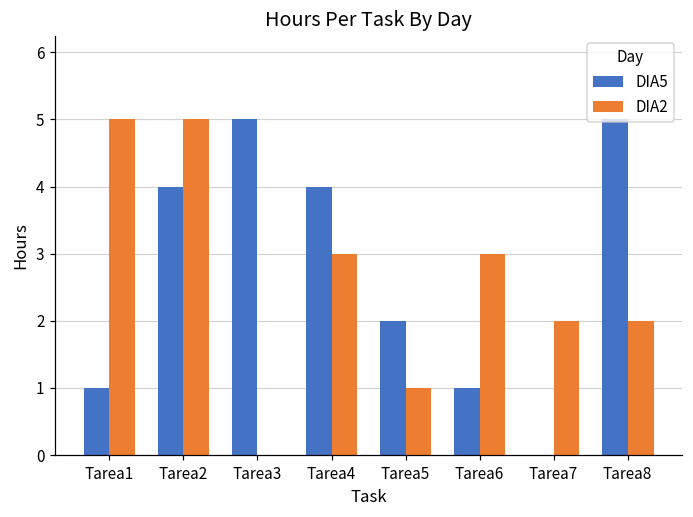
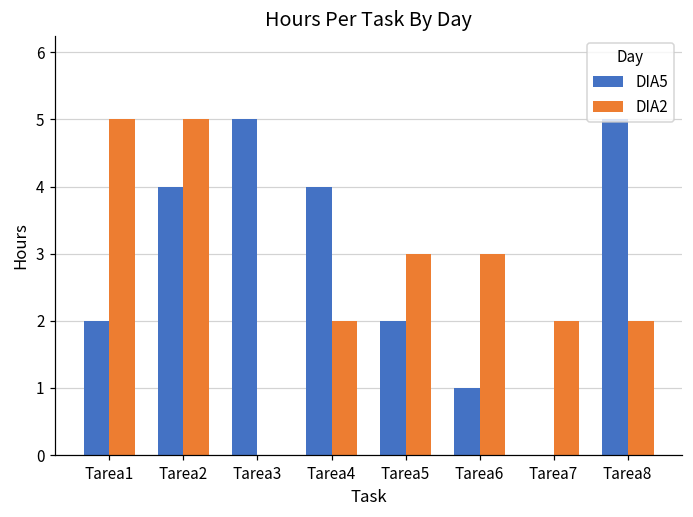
DIA5, Tarea1: 1 -> 2
DIA2, Tarea4: 3 -> 2
DIA2, Tarea5: 1 -> 3
